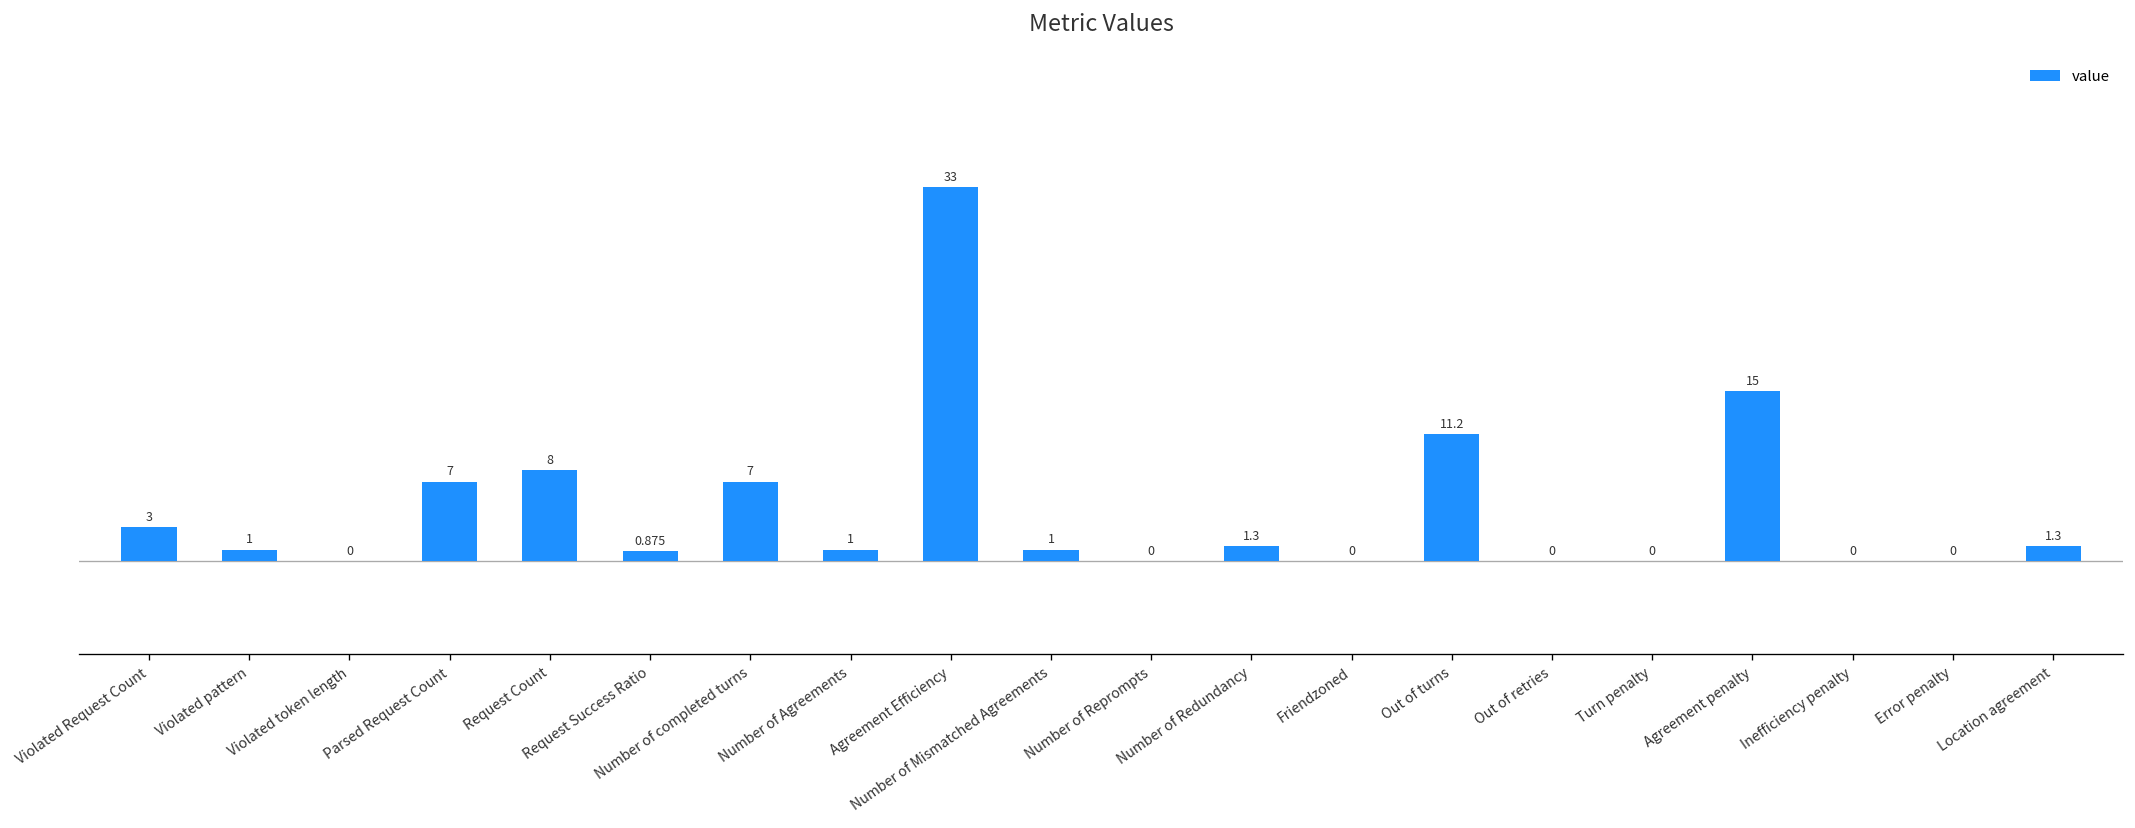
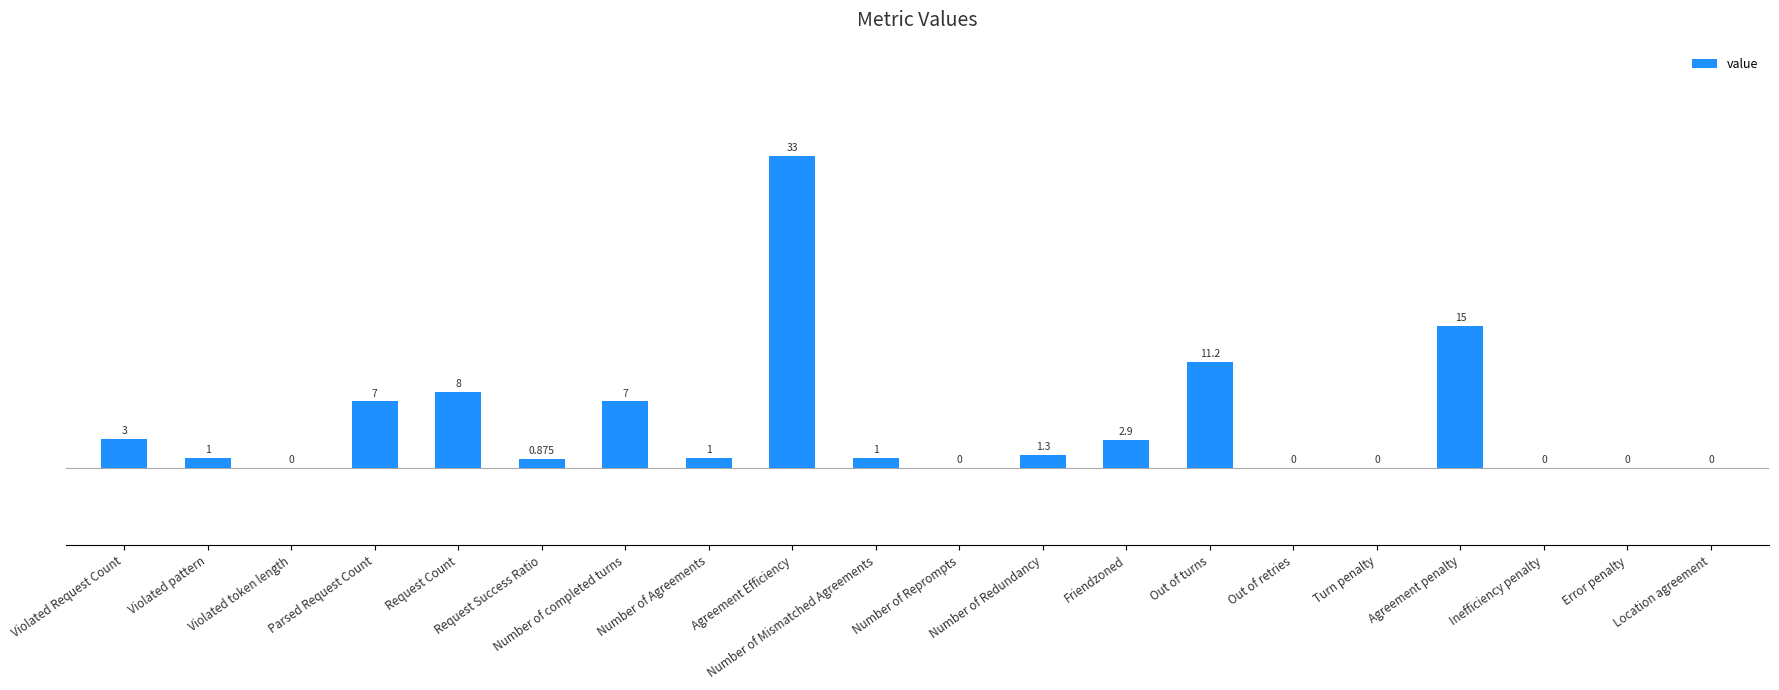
Friendzoned: 0 -> 2.9
Location agreement: 1.3 -> 0
